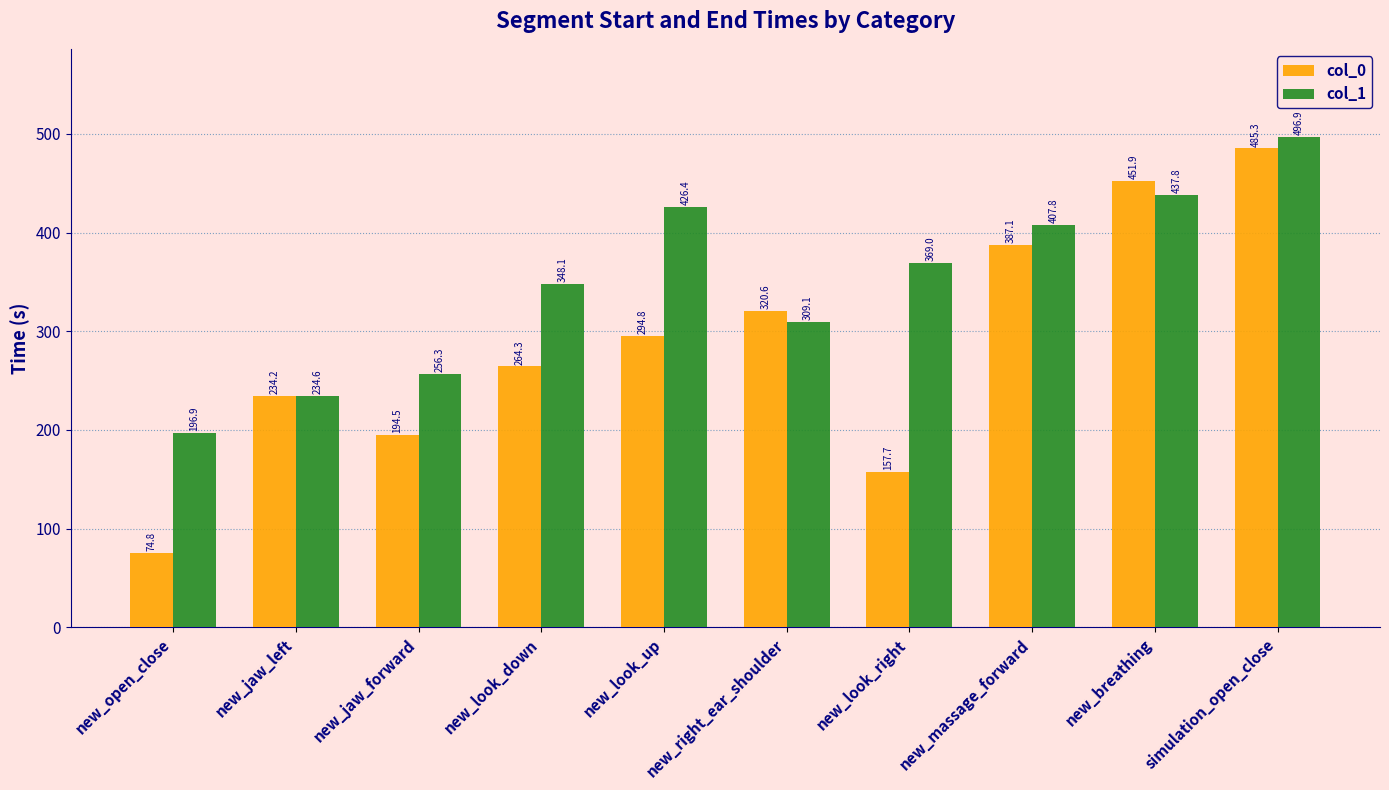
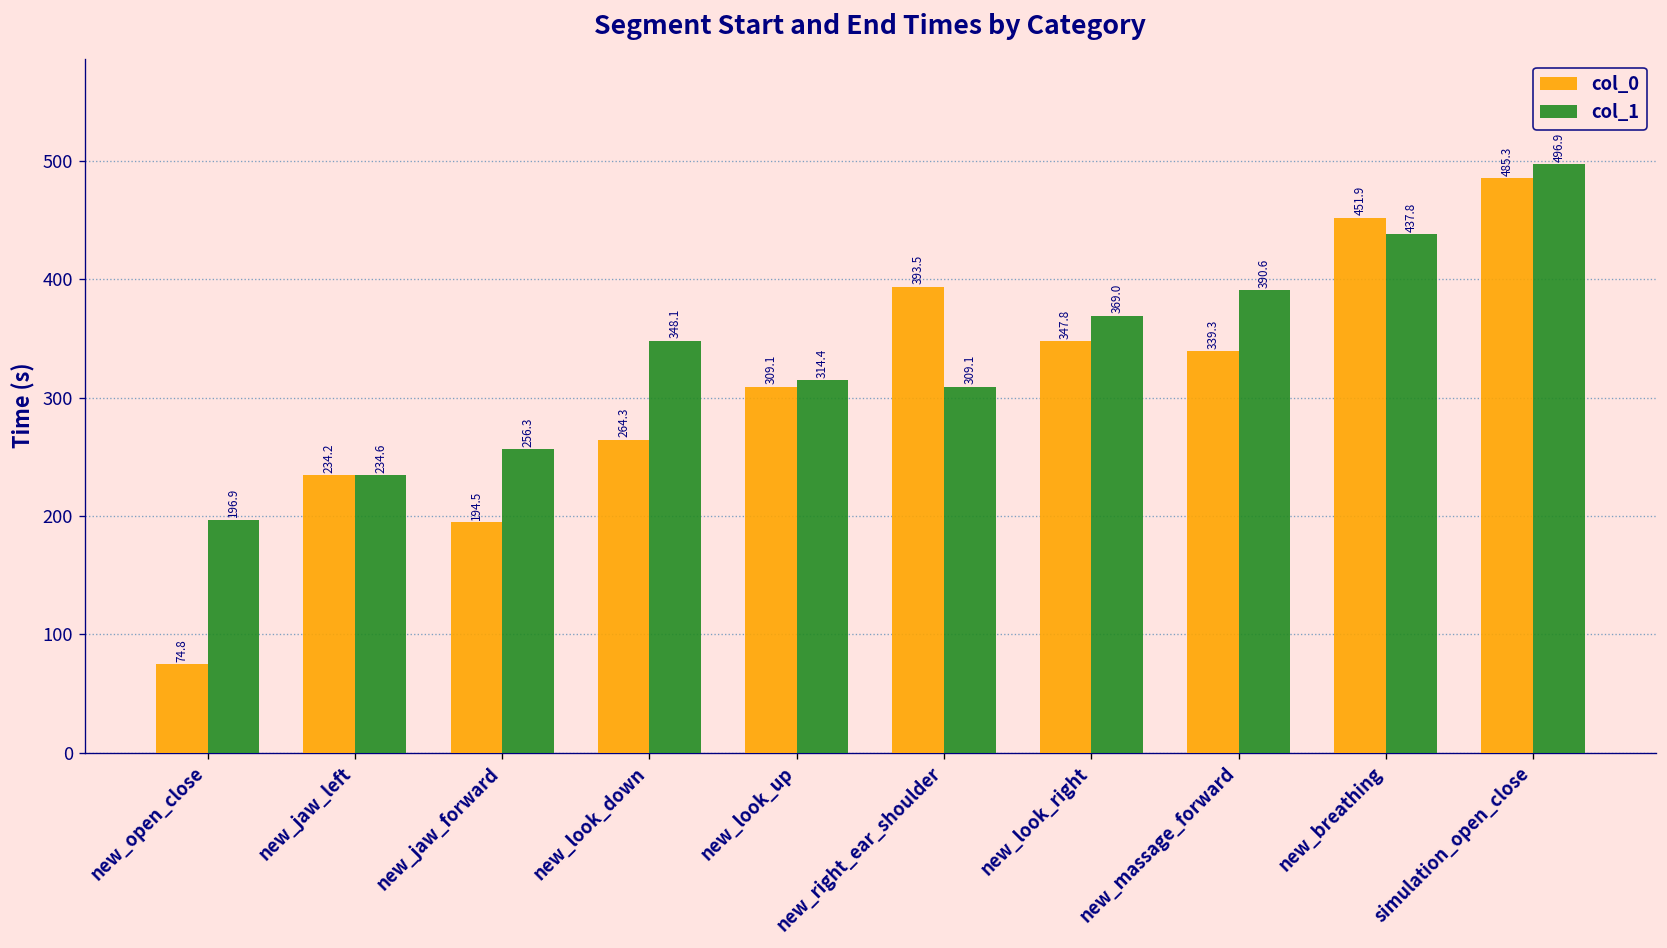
col_0, new_look_up: 294.8 -> 309.1
col_1, new_look_up: 426.4 -> 314.4
col_0, new_right_ear_shoulder: 320.6 -> 393.5
col_0, new_look_right: 157.7 -> 347.8
col_0, new_massage_forward: 387.1 -> 339.3
col_1, new_massage_forward: 407.8 -> 390.6
